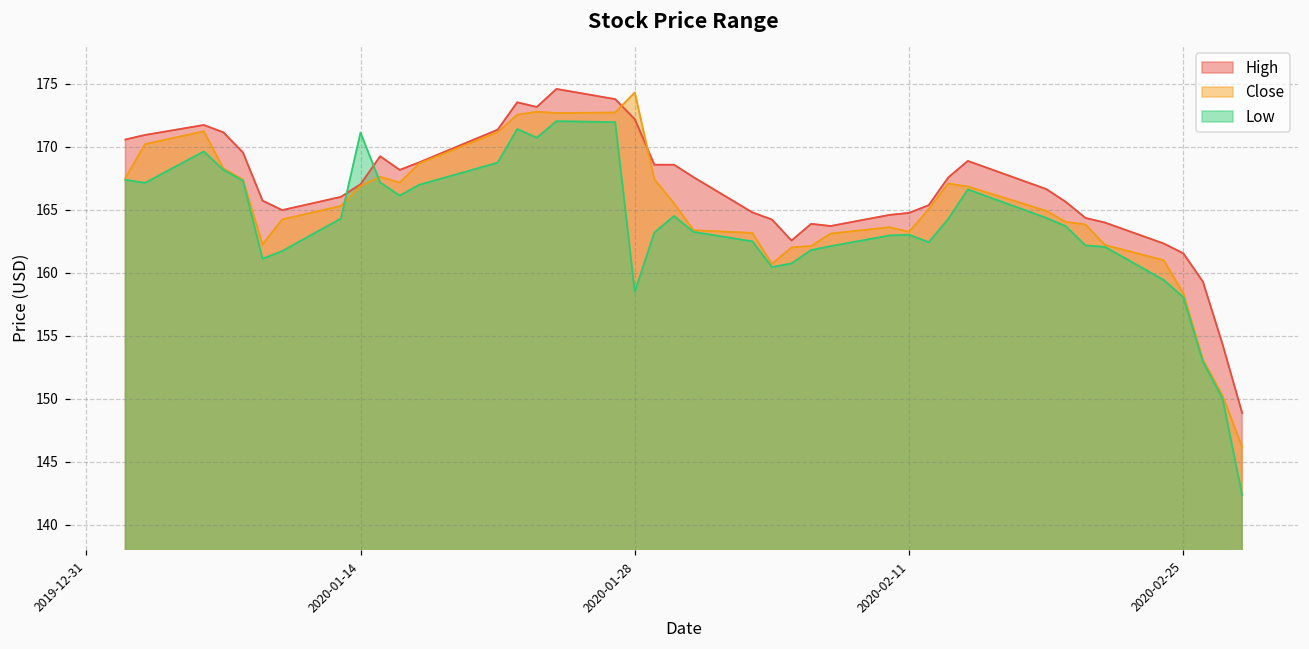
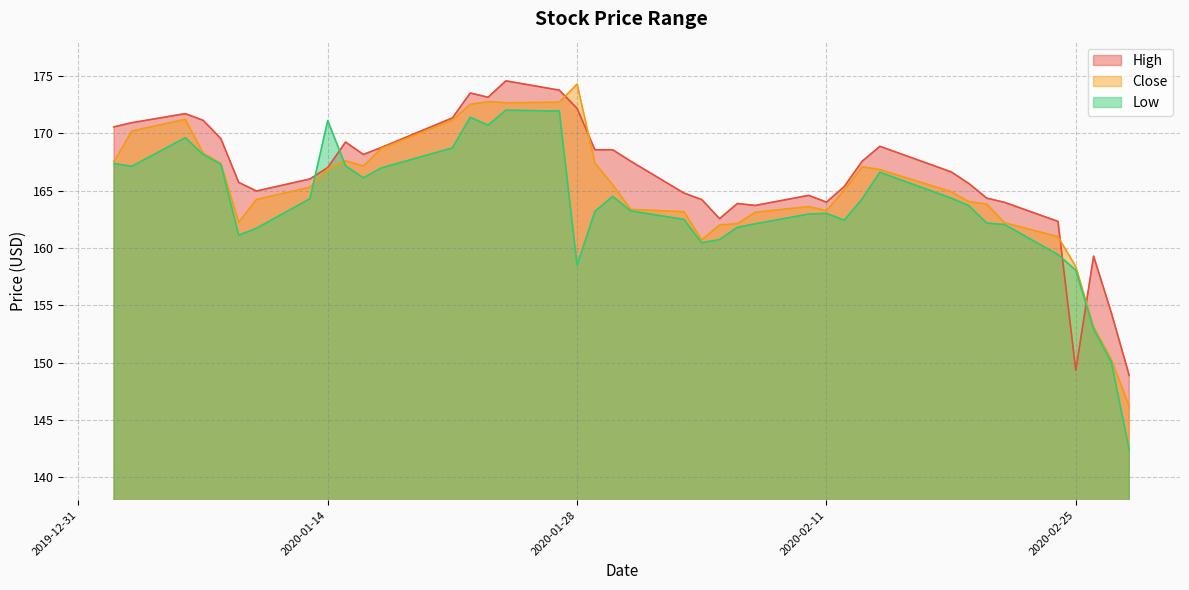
High, 2020-02-11: 164.8 -> 164.0
High, 2020-02-25: 161.5 -> 149.3
